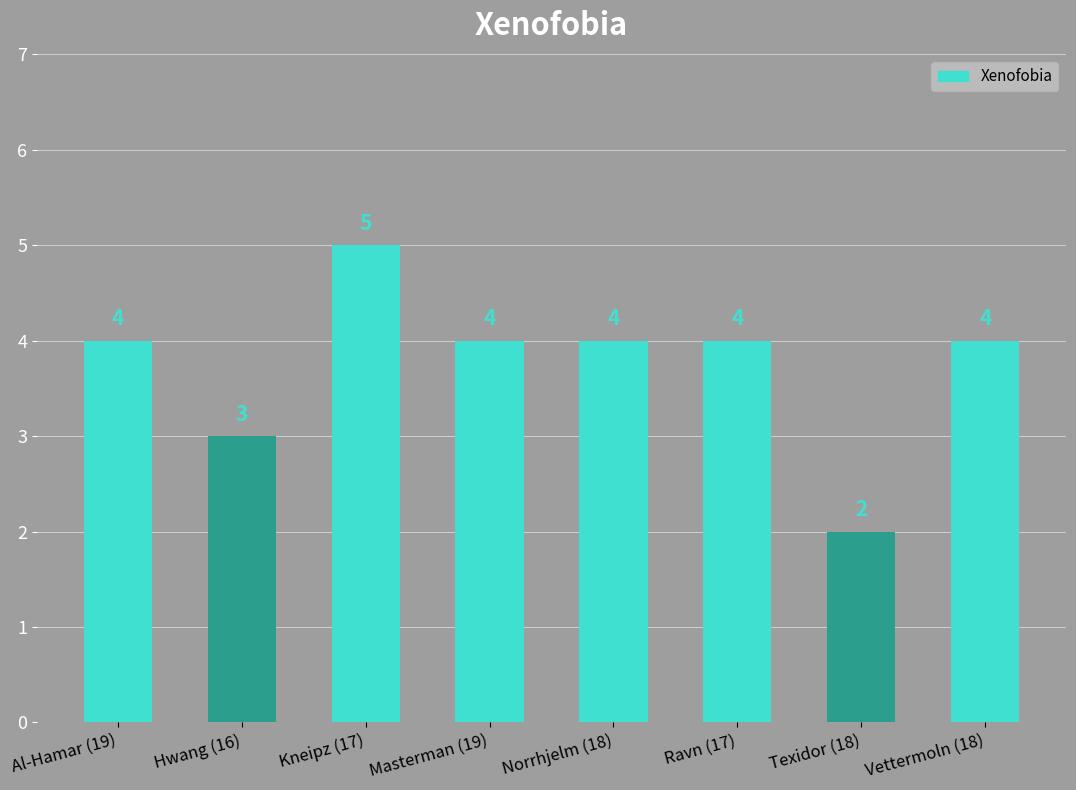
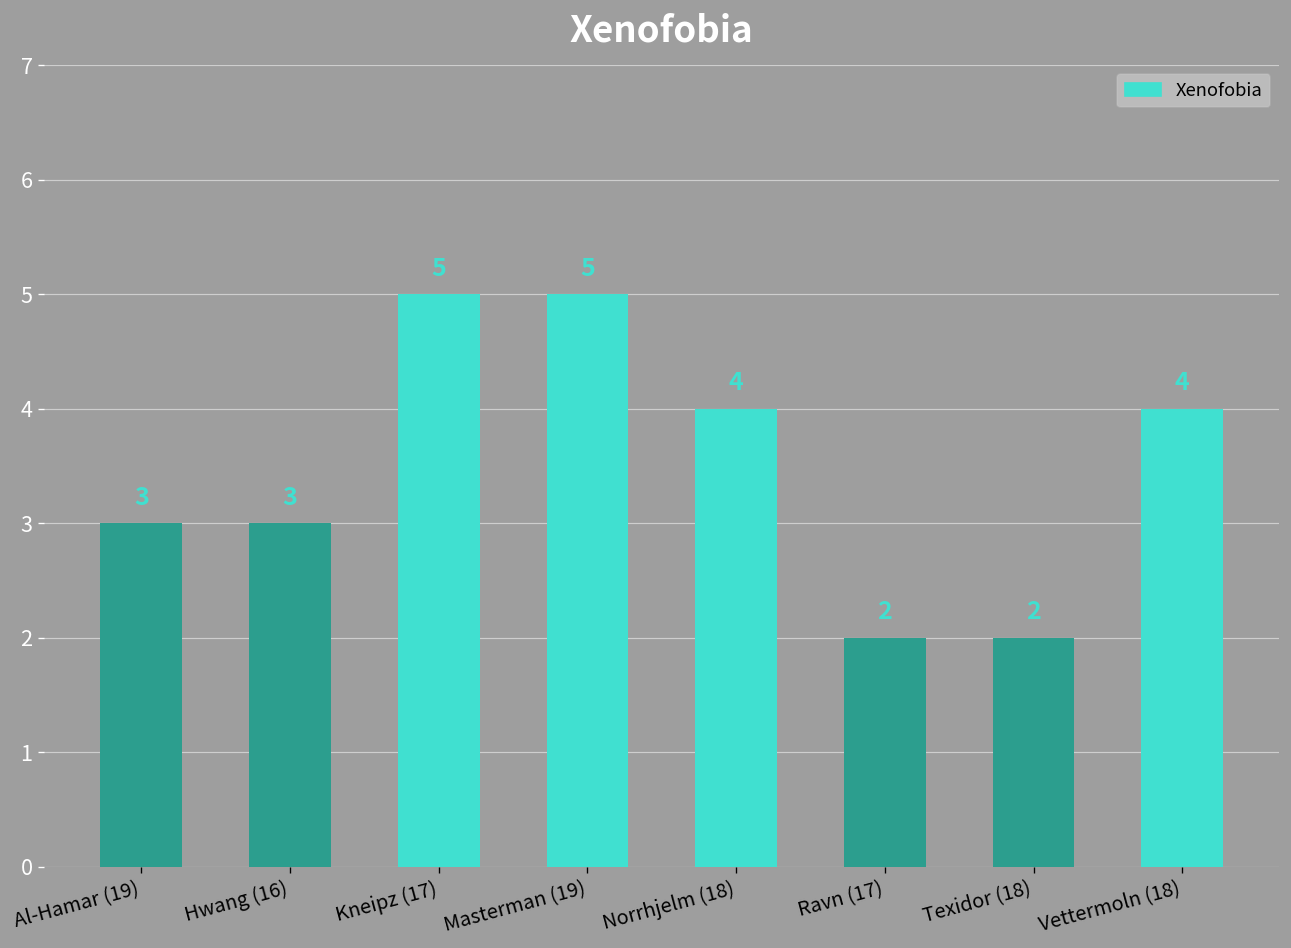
Al-Hamar (19): 4 -> 3
Masterman (19): 4 -> 5
Ravn (17): 4 -> 2
